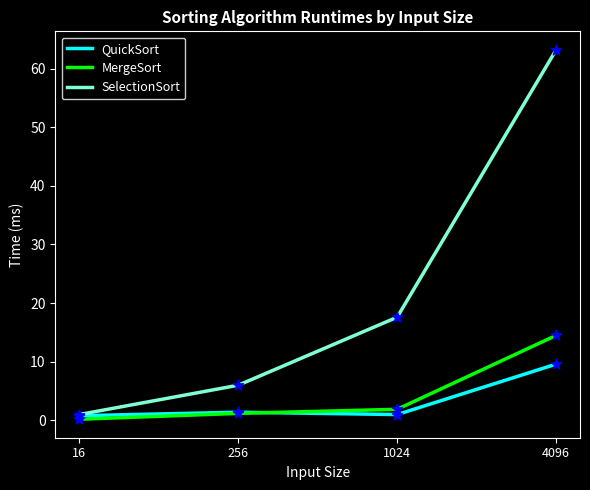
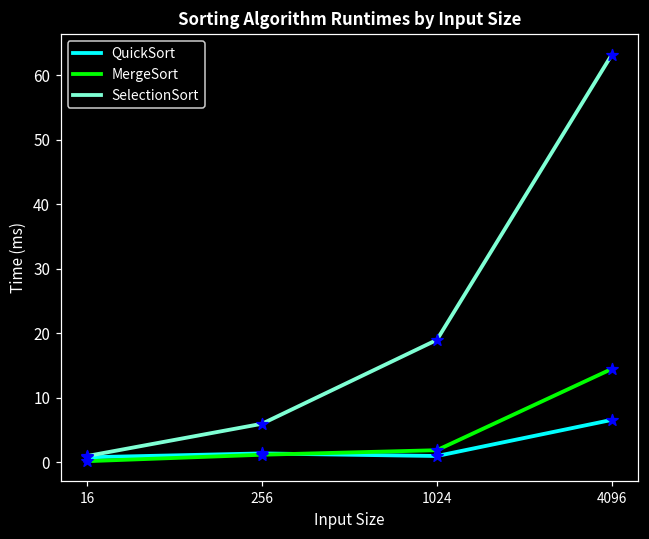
SelectionSort, 1024: 18 -> 19
QuickSort, 4096: 10 -> 7
